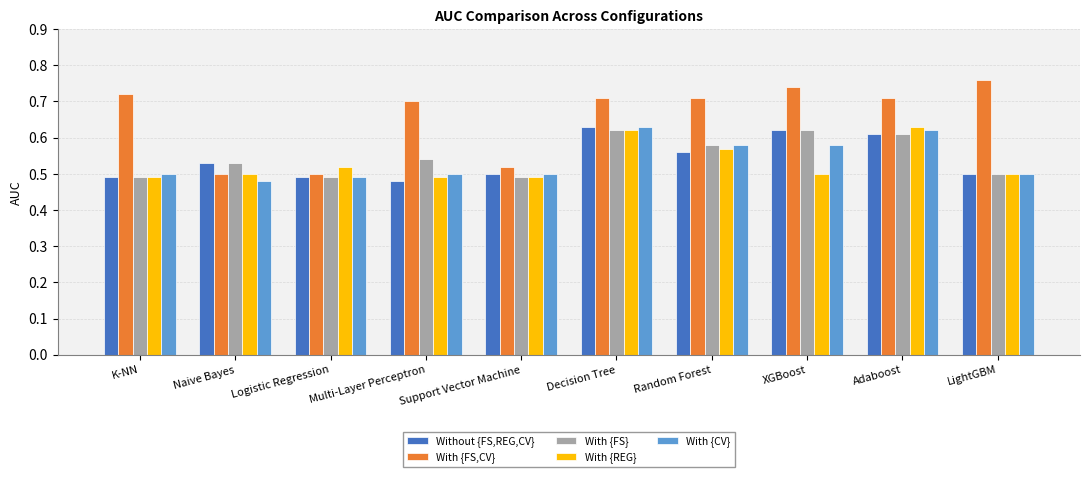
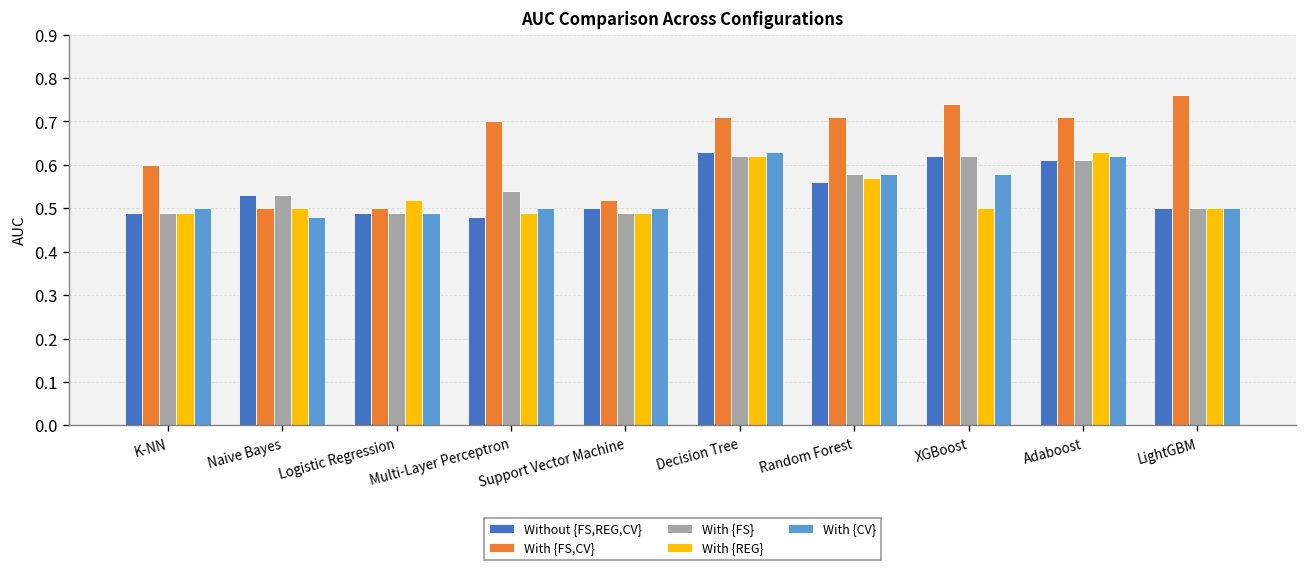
With {FS,CV}, K-NN: 0.72 -> 0.60
